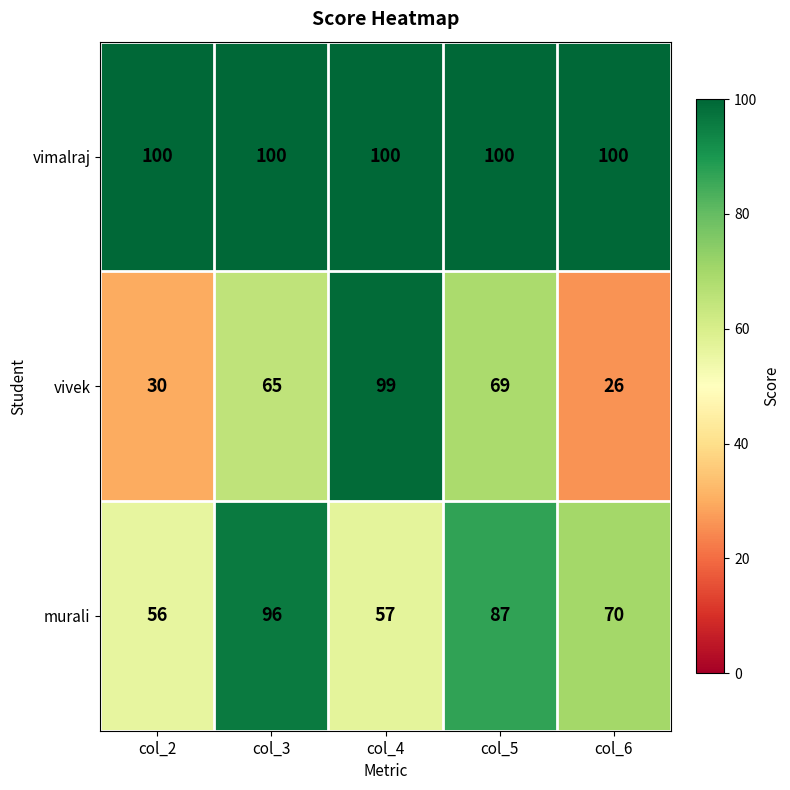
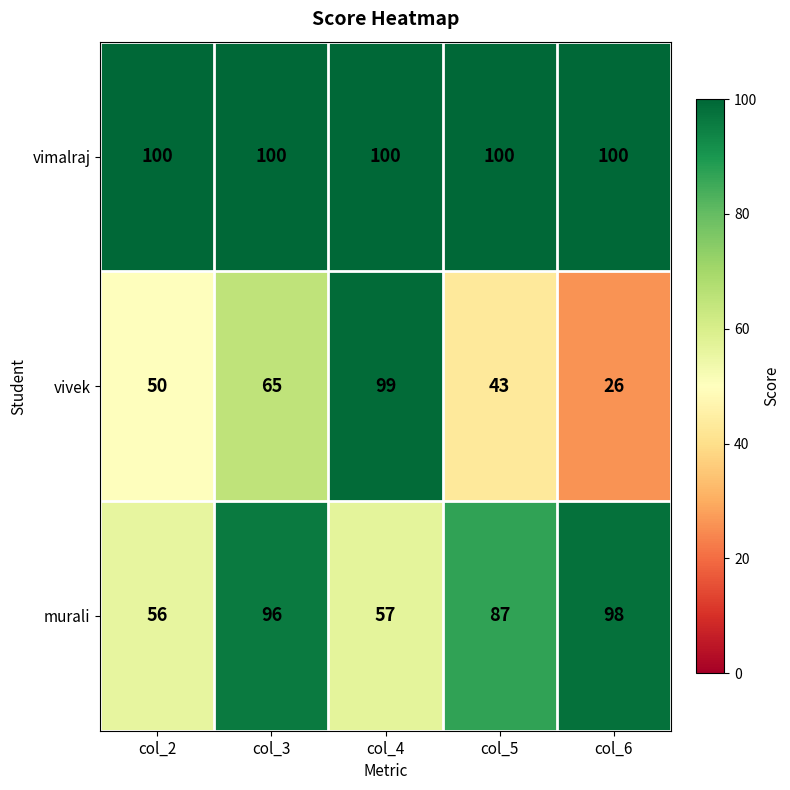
vivek, col_2: 30 -> 50
vivek, col_5: 69 -> 43
murali, col_6: 70 -> 98
